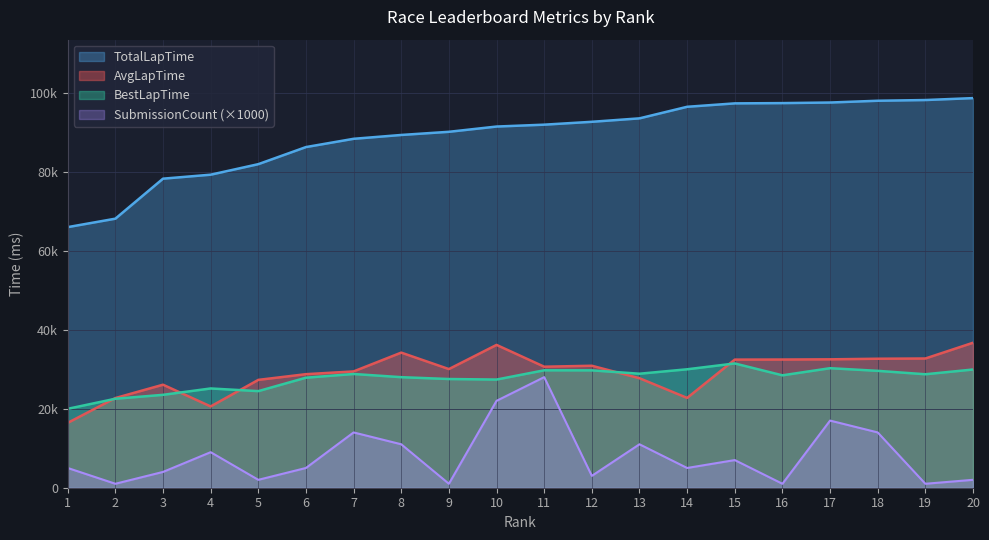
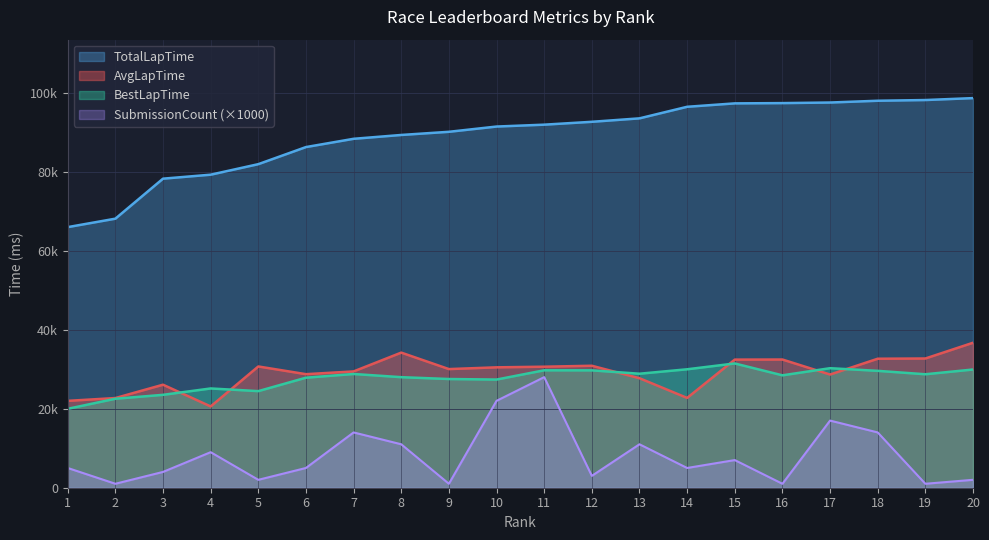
AvgLapTime, 1: 16000 -> 22000
AvgLapTime, 5: 27000 -> 31000
AvgLapTime, 10: 36000 -> 30000
AvgLapTime, 17: 33000 -> 29000
